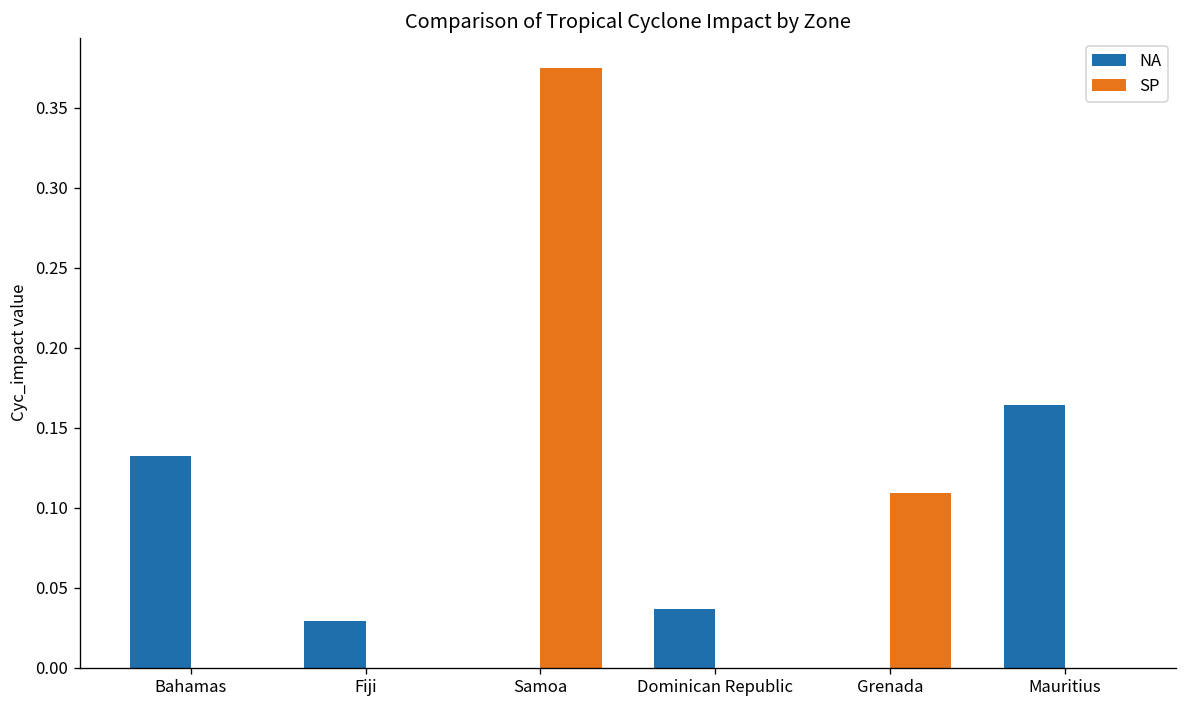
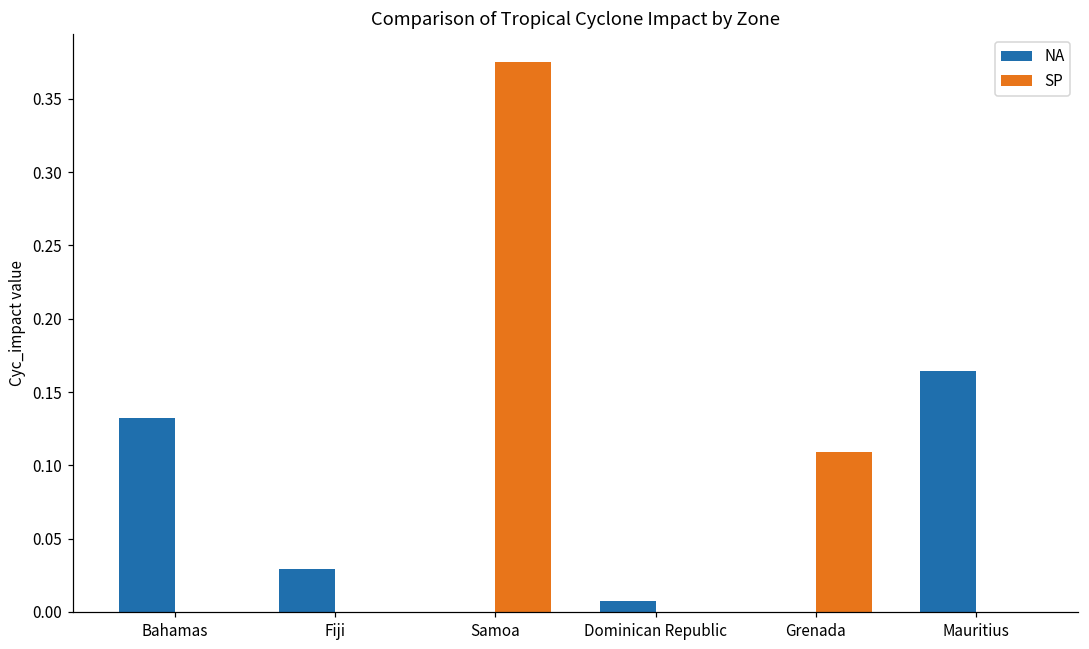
NA, Dominican Republic: 0.037 -> 0.007
